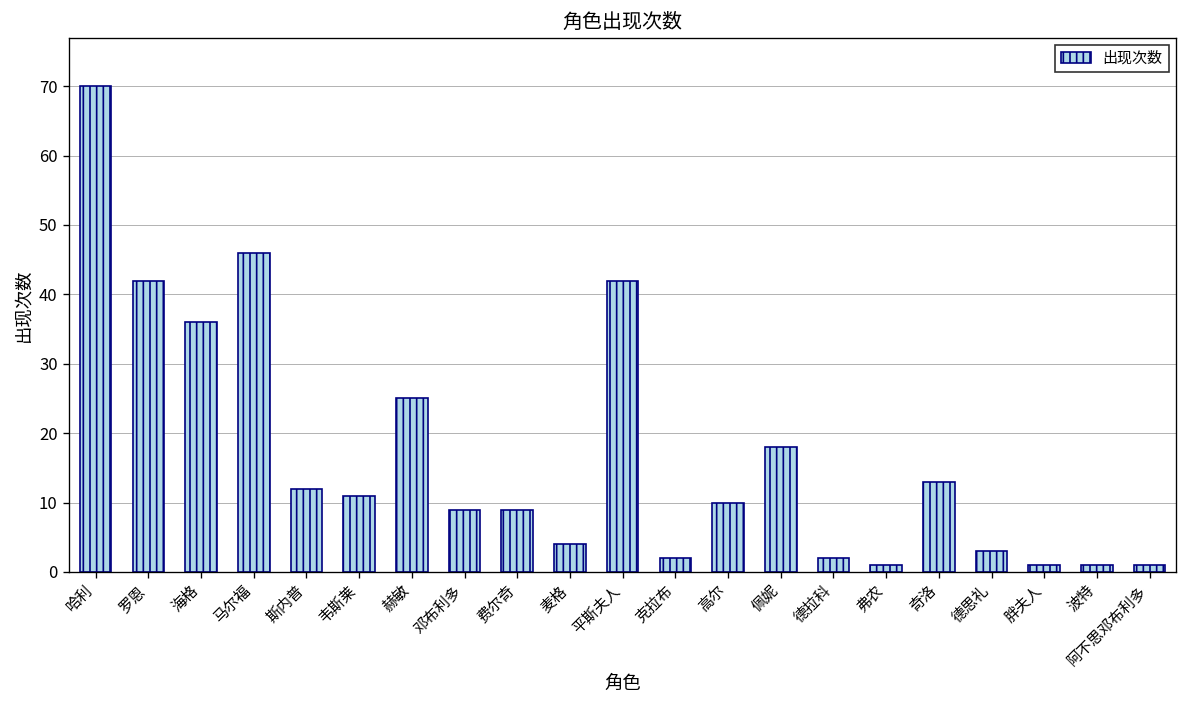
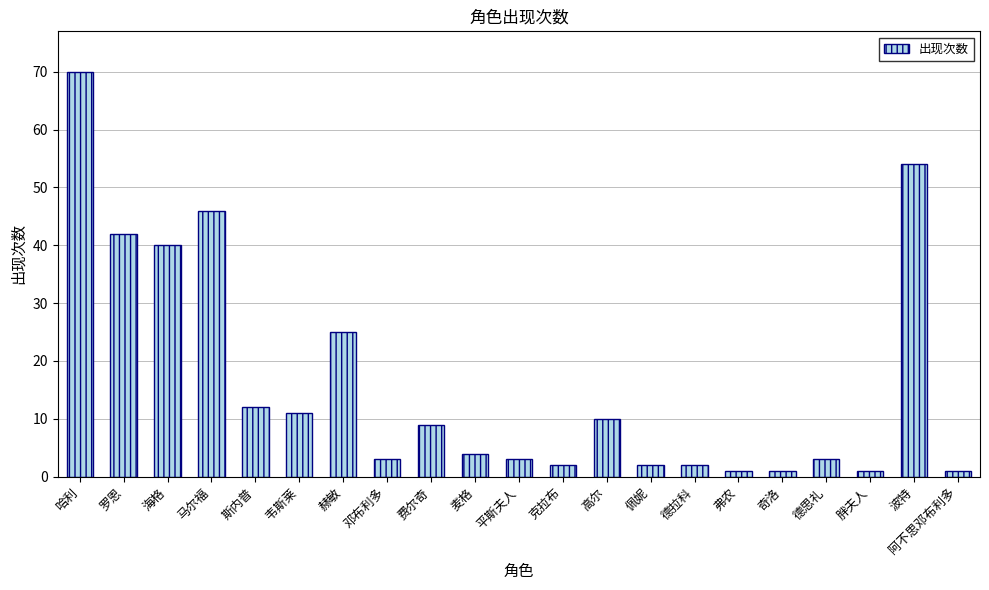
海格: 36 -> 40
邓布利多: 9 -> 3
平斯夫人: 42 -> 3
佩妮: 18 -> 2
奇洛: 13 -> 1
波特: 1 -> 54
